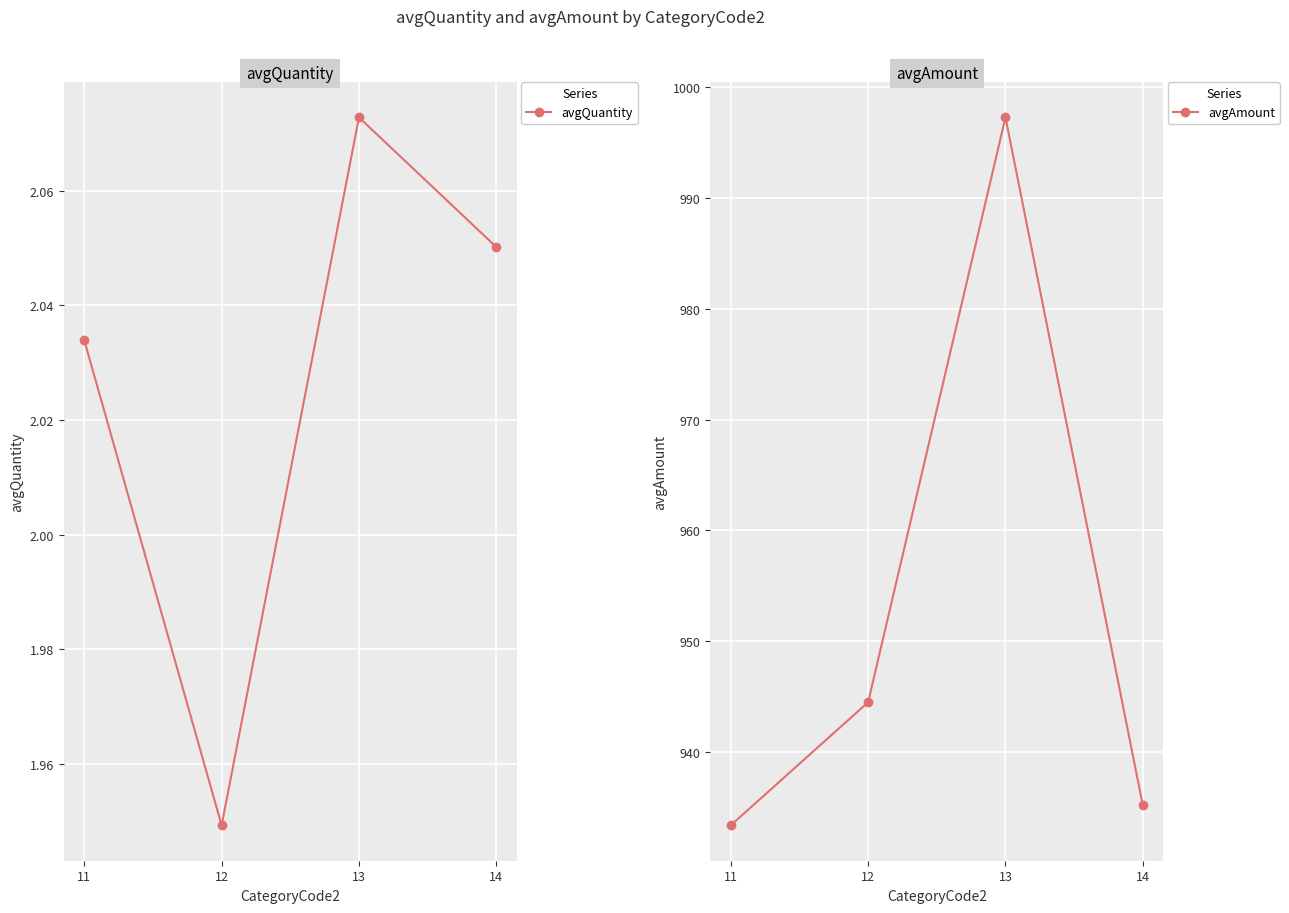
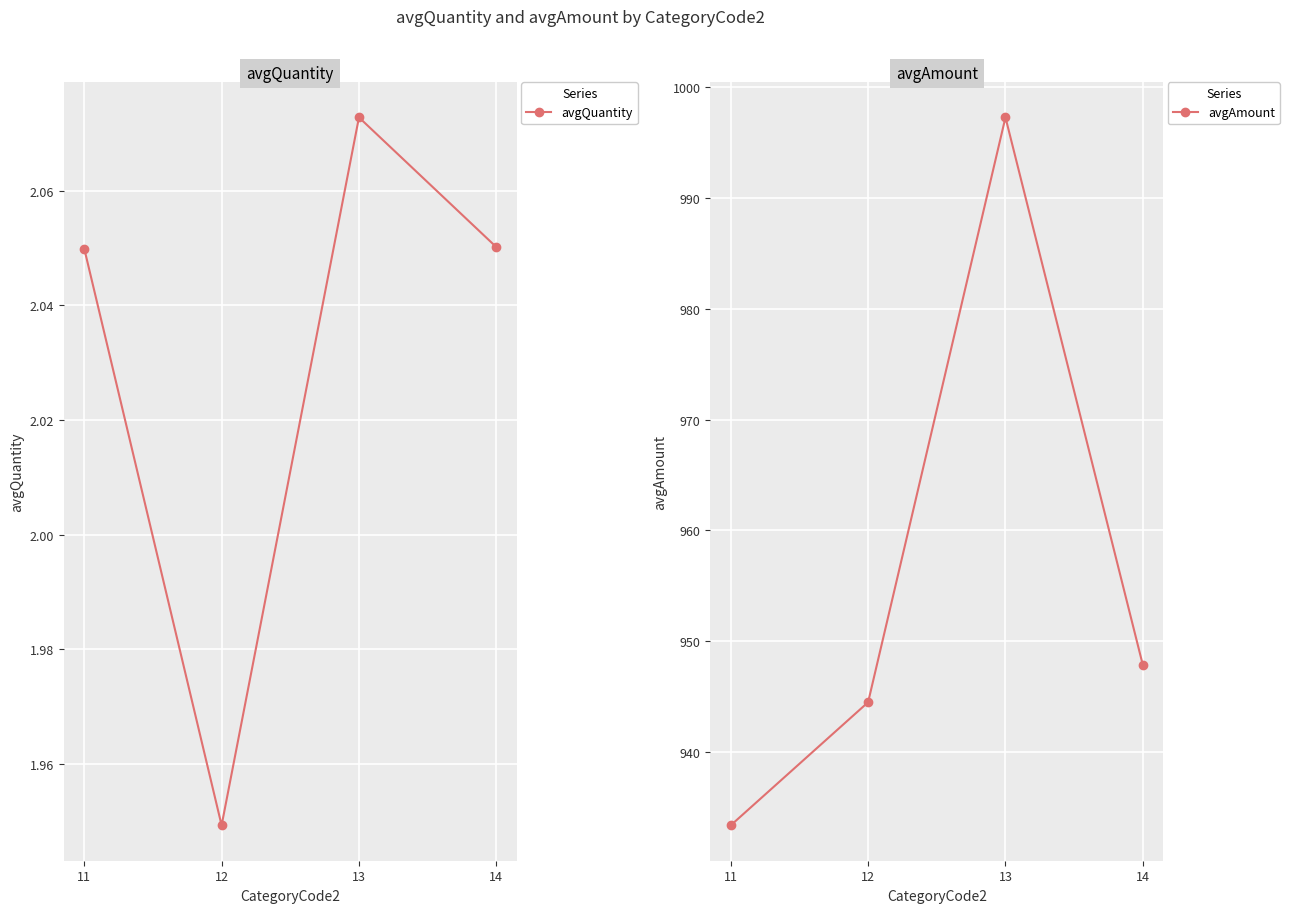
avgQuantity, 11: 2.034 -> 2.050
avgAmount, 14: 935.2 -> 947.9
